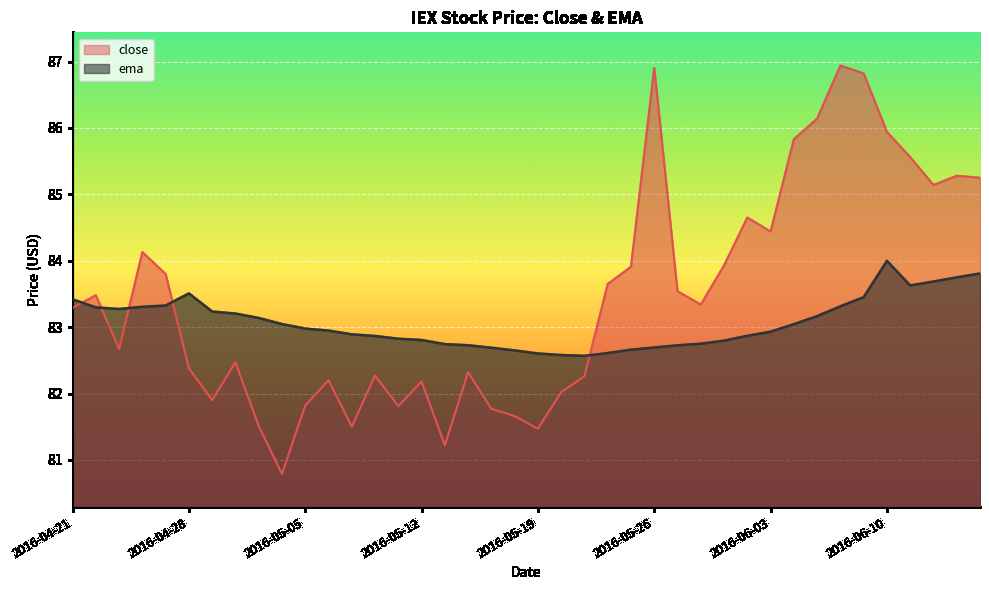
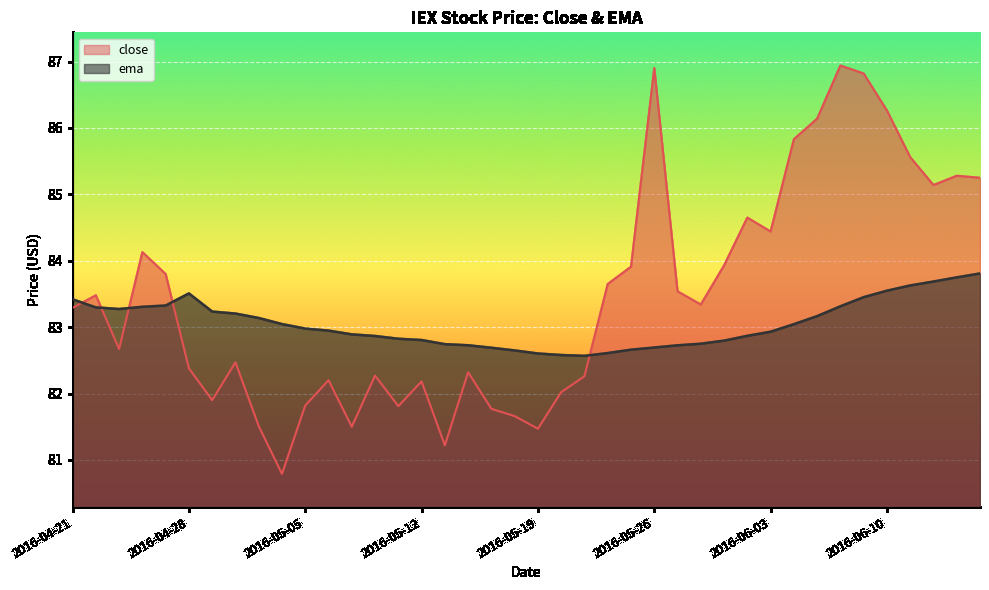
close, 2016-06-10: 85.9 -> 86.3
ema, 2016-06-10: 84.0 -> 83.5
